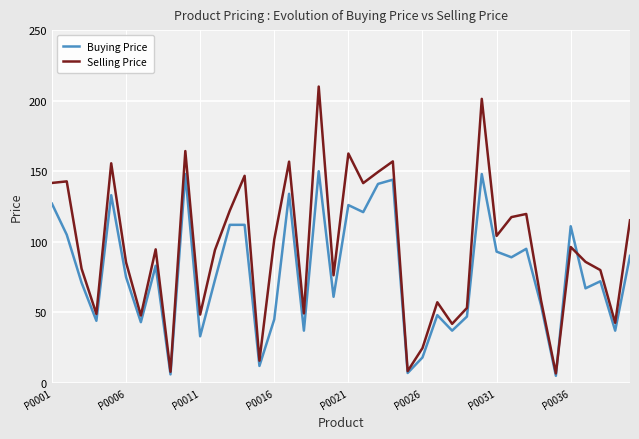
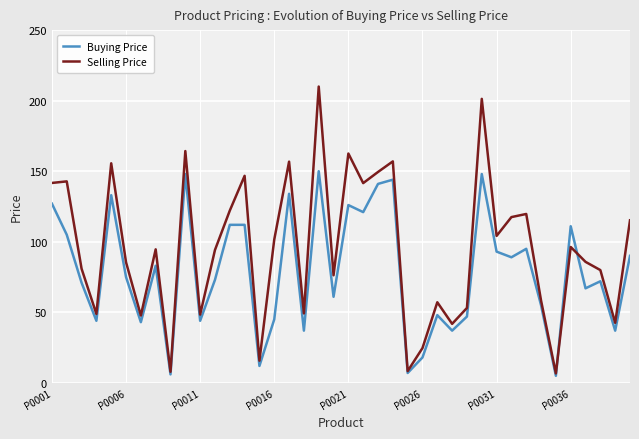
Buying Price, P0011: 33 -> 44
